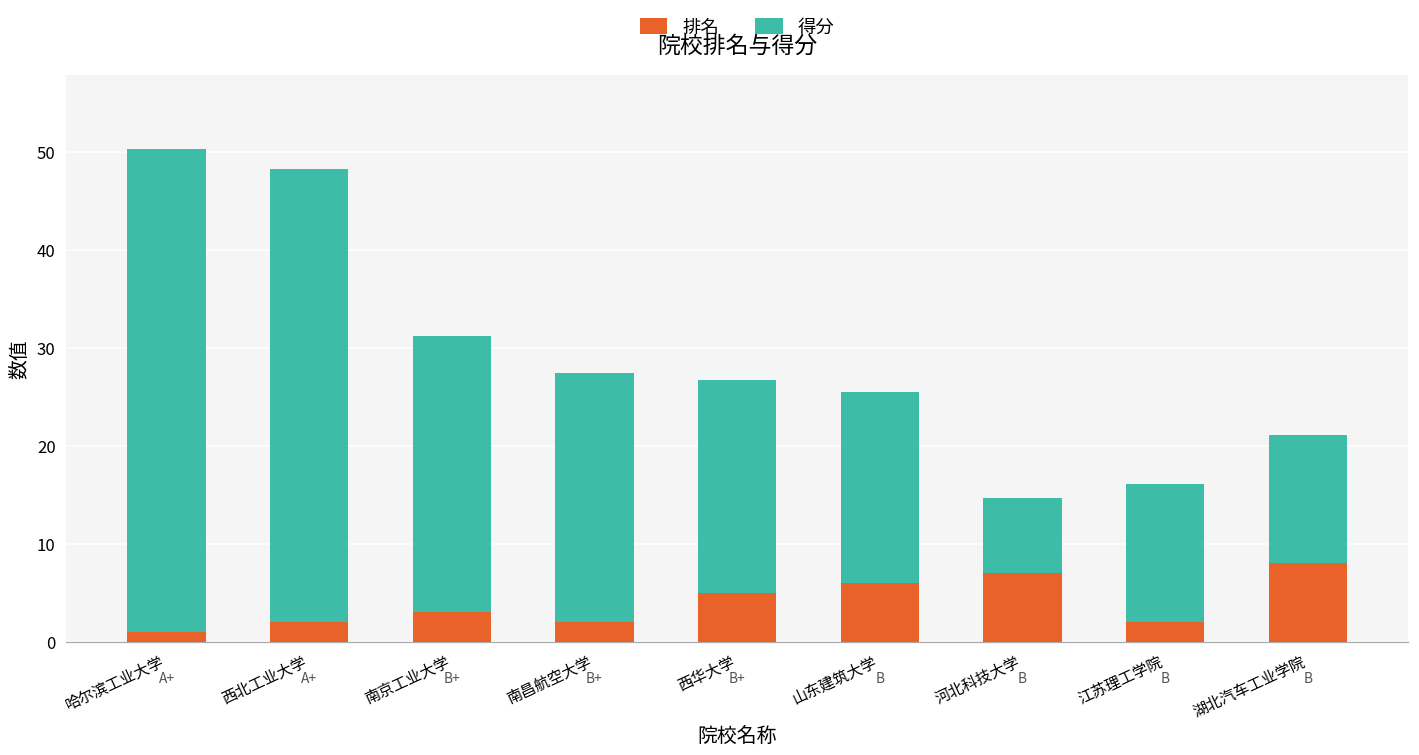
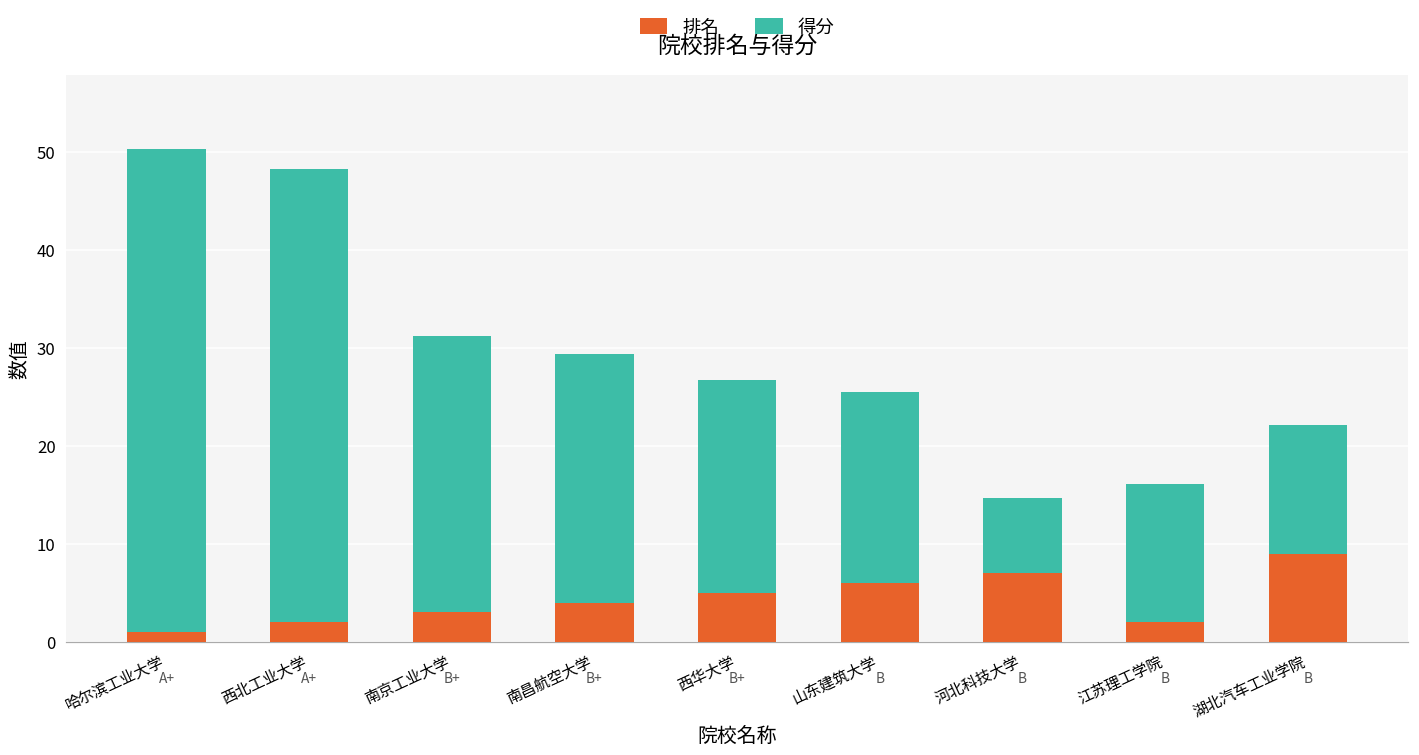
排名, 南昌航空大学: 2 -> 4
排名, 湖北汽车工业学院: 8 -> 9
